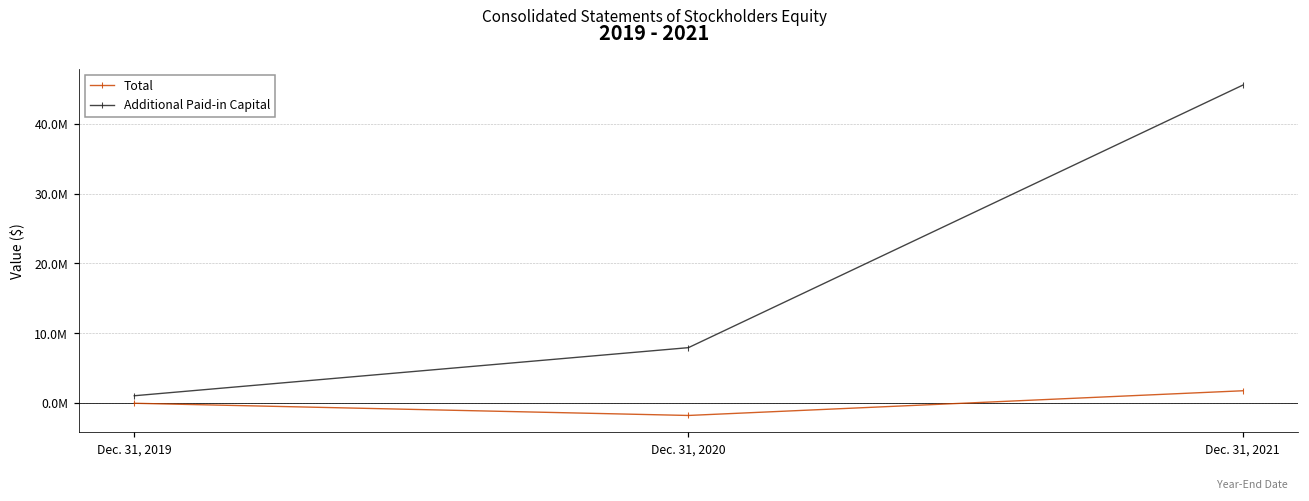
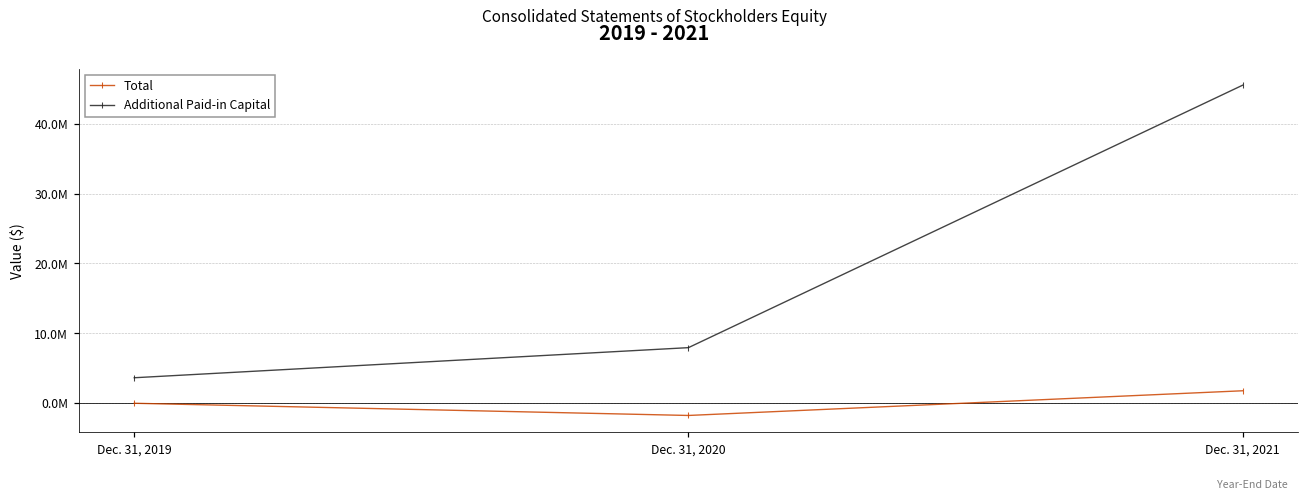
Additional Paid-in Capital, Dec. 31, 2019: 1000000 -> 4000000
